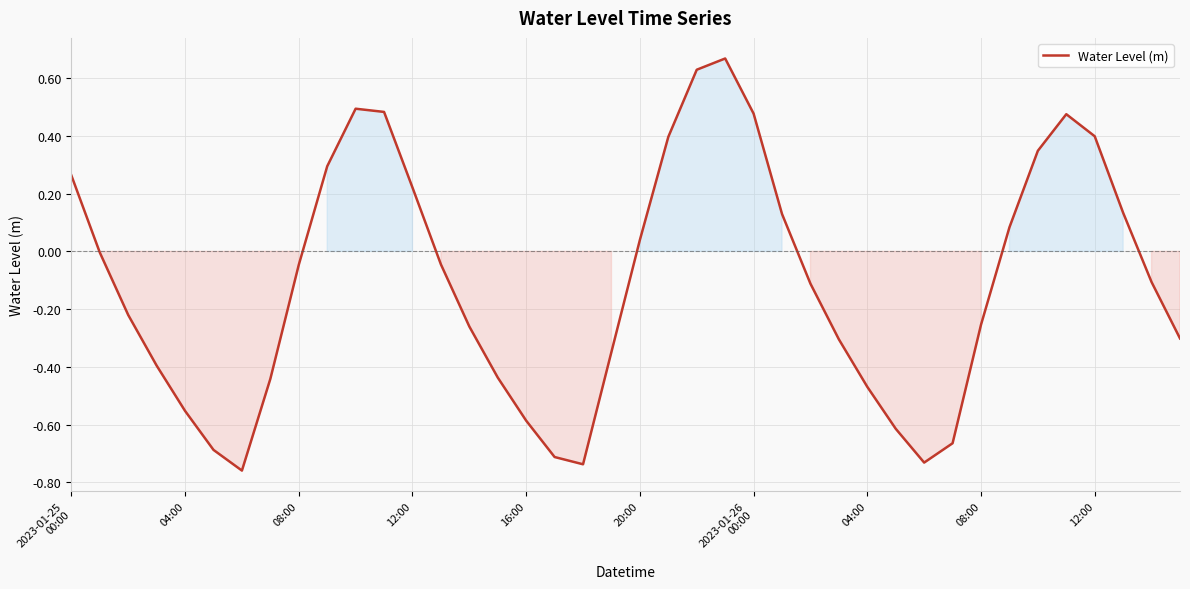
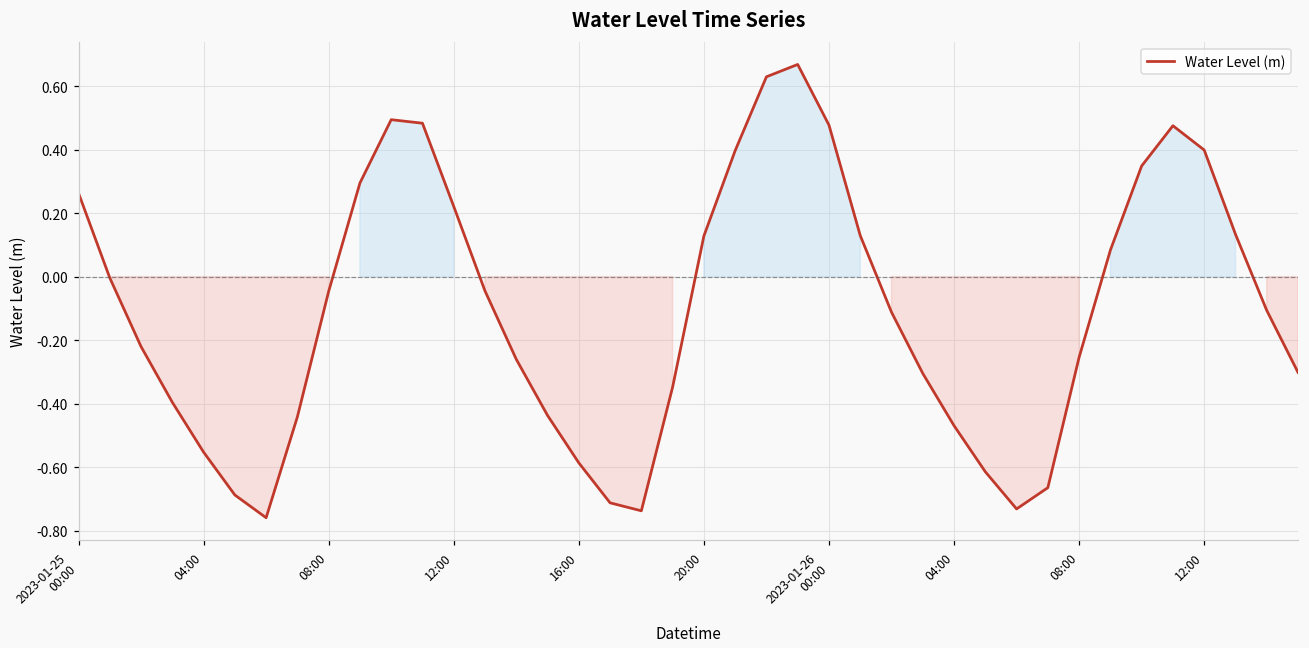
20:00: 0.04 -> 0.13
